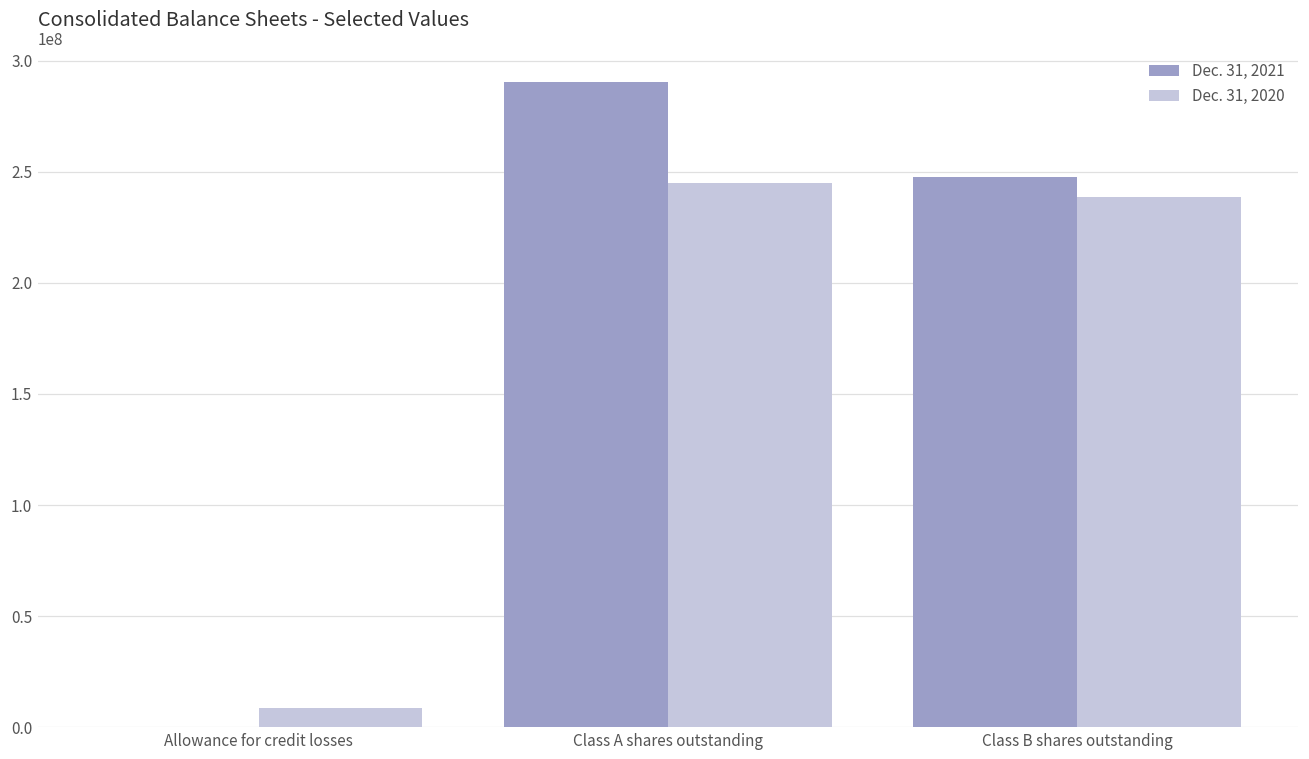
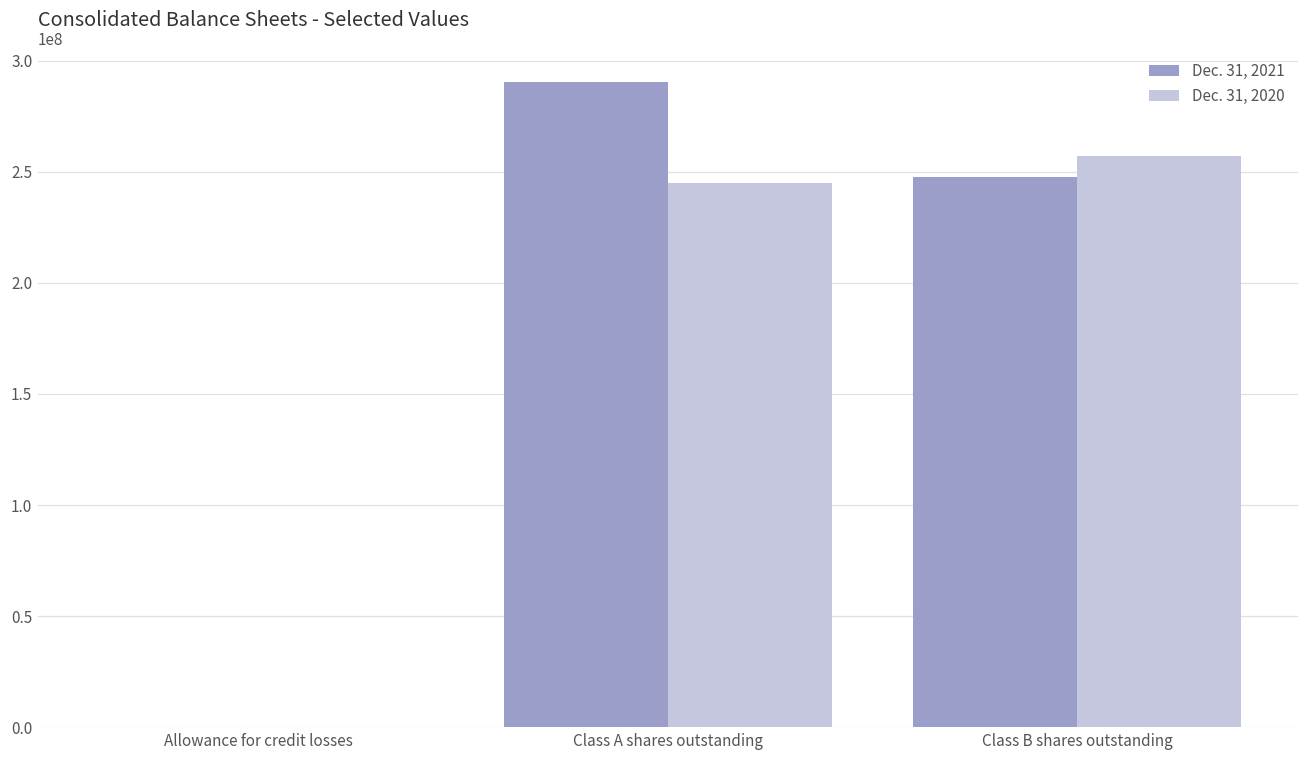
Dec. 31, 2020, Allowance for credit losses: 9000000 -> 0
Dec. 31, 2020, Class B shares outstanding: 238000000 -> 257000000
